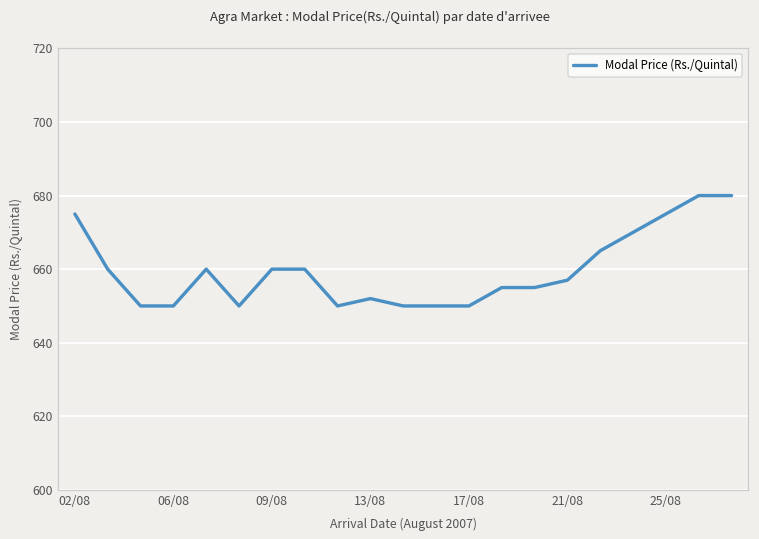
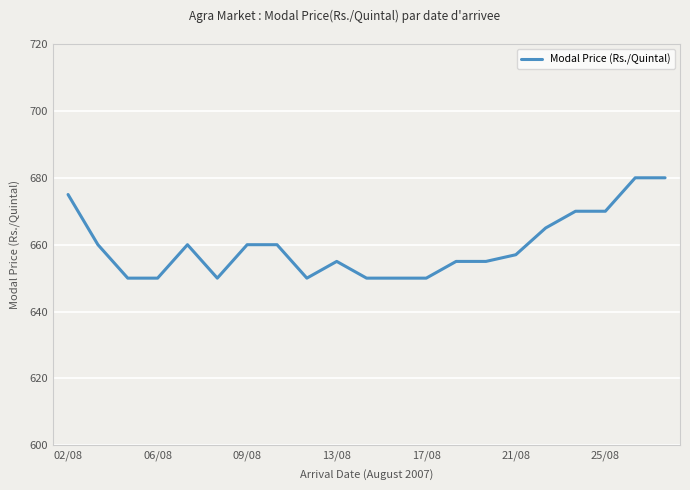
13/08: 652 -> 655
25/08: 675 -> 670
